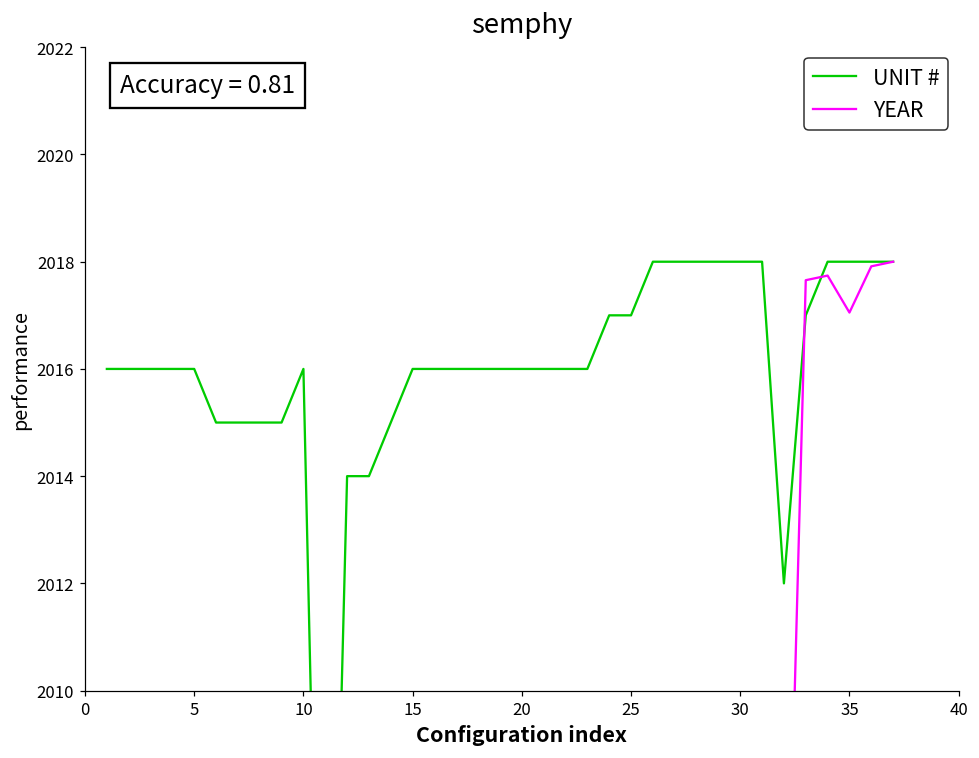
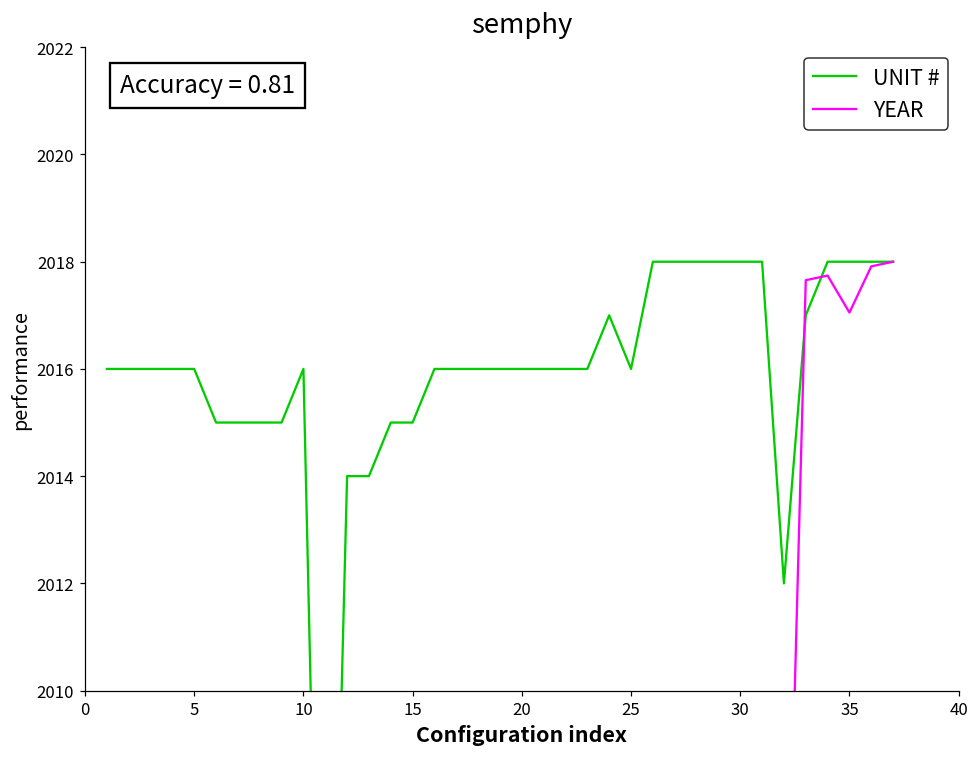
UNIT #, 15: 2016 -> 2015
UNIT #, 25: 2017 -> 2016
